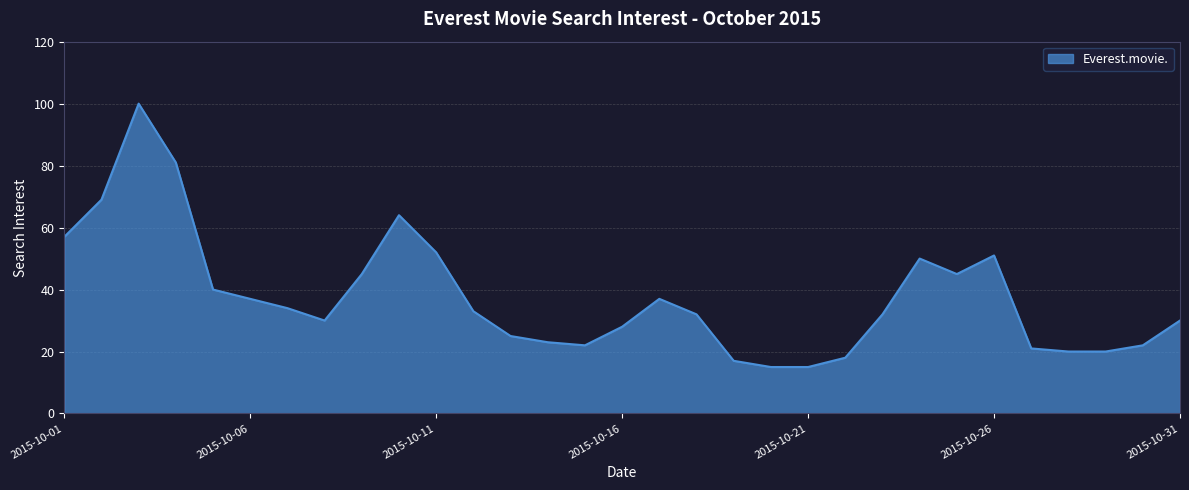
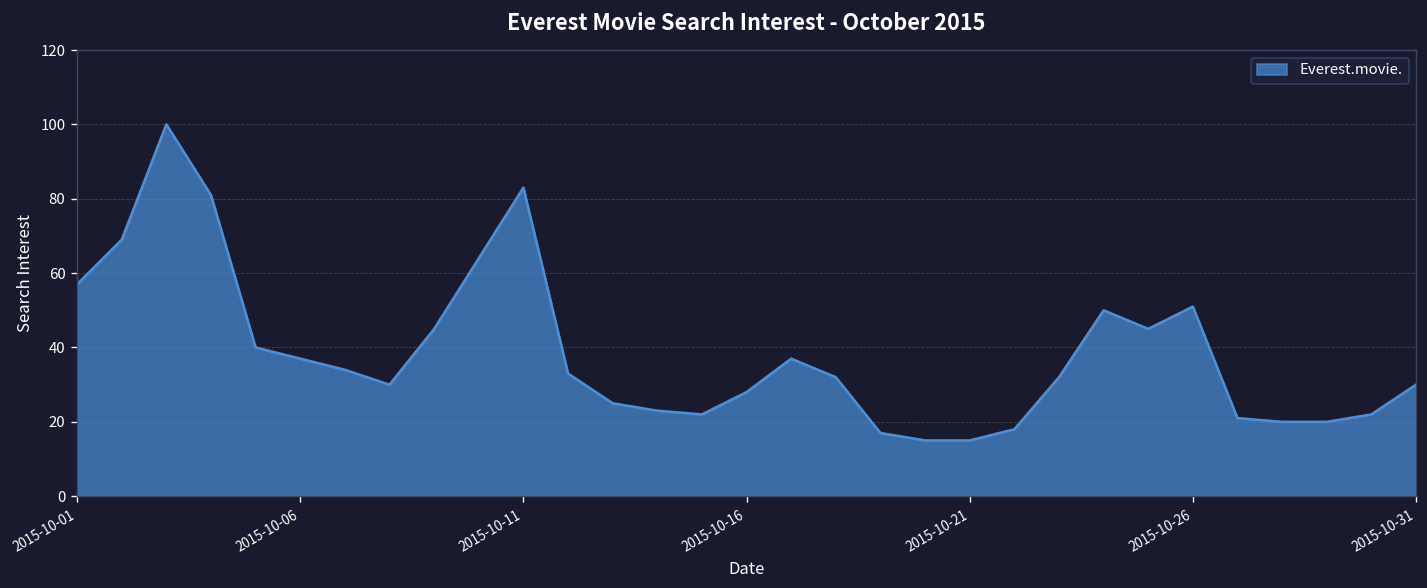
2015-10-11: 52 -> 83
